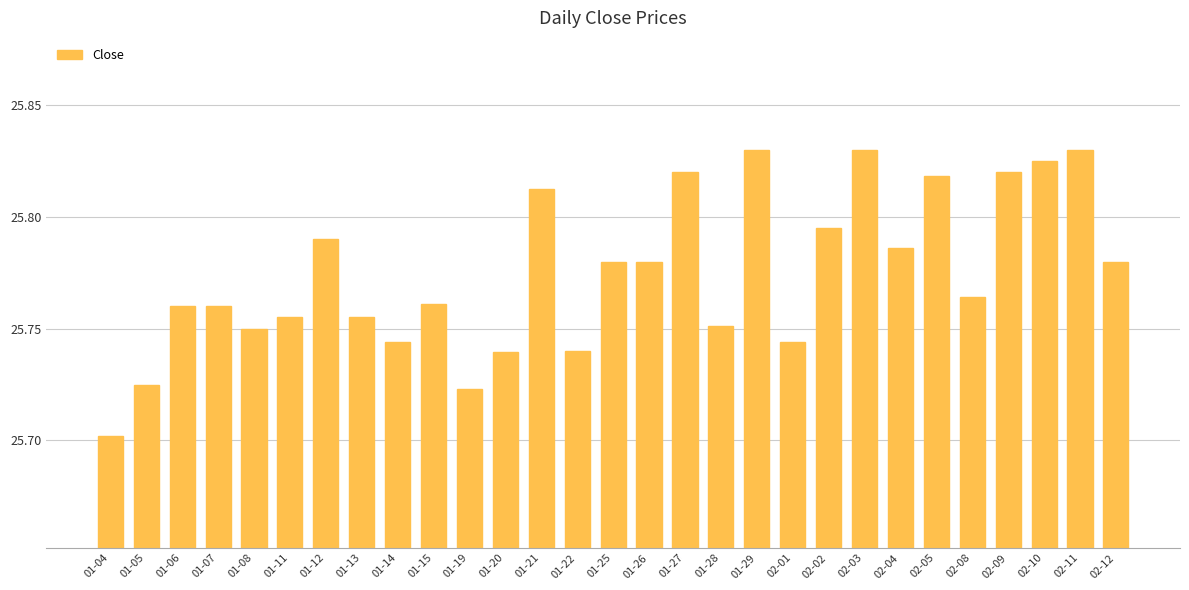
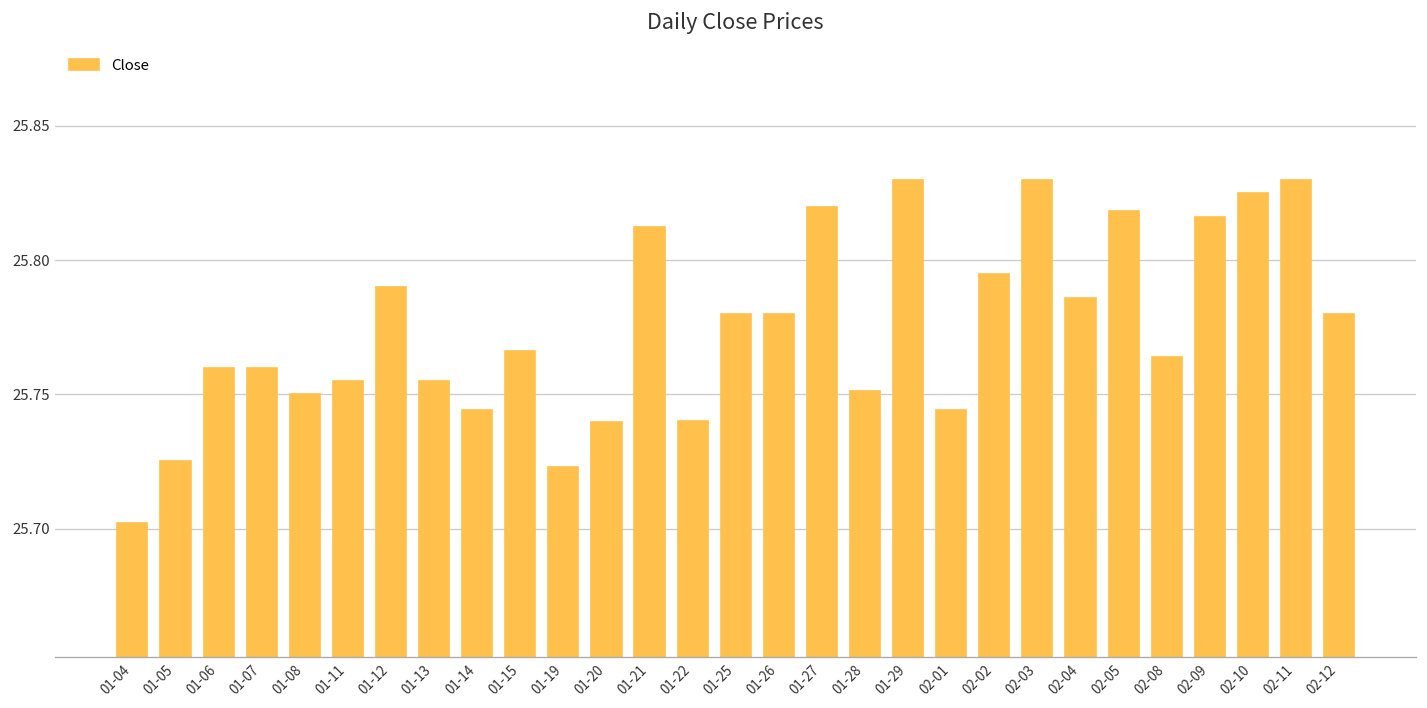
01-15: 25.761 -> 25.766
02-09: 25.820 -> 25.816
